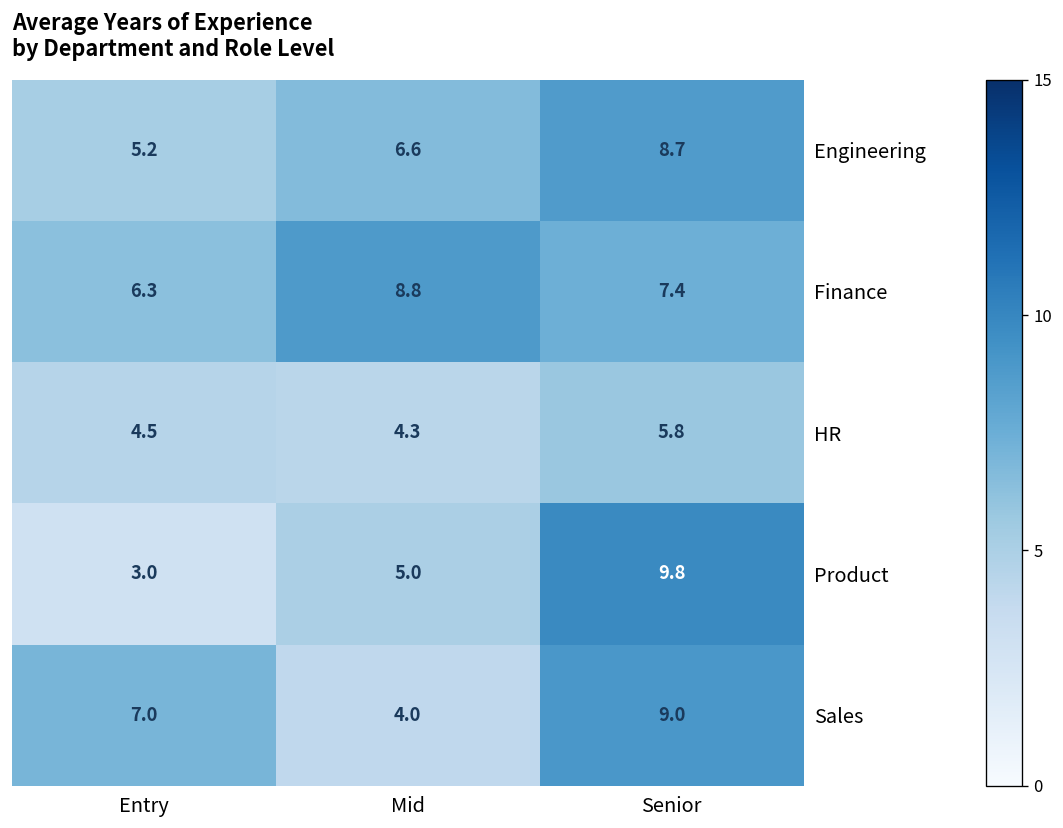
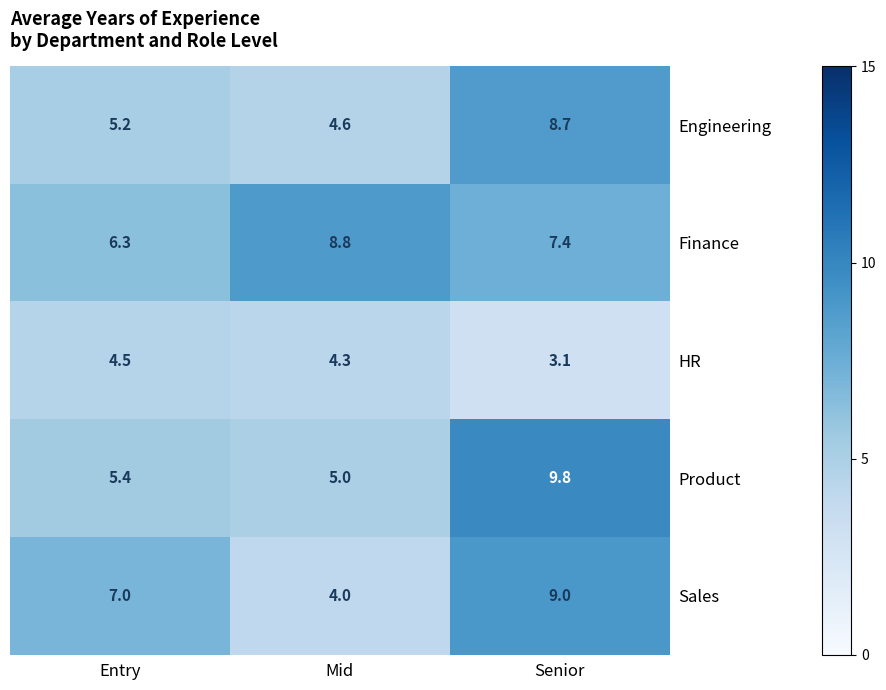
Engineering, Mid: 6.6 -> 4.6
HR, Senior: 5.8 -> 3.1
Product, Entry: 3.0 -> 5.4
